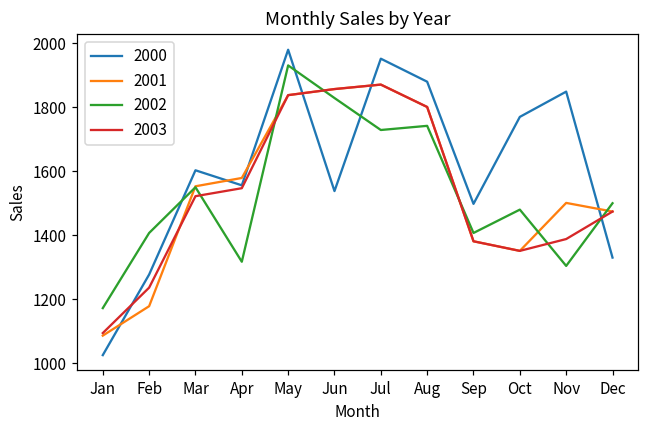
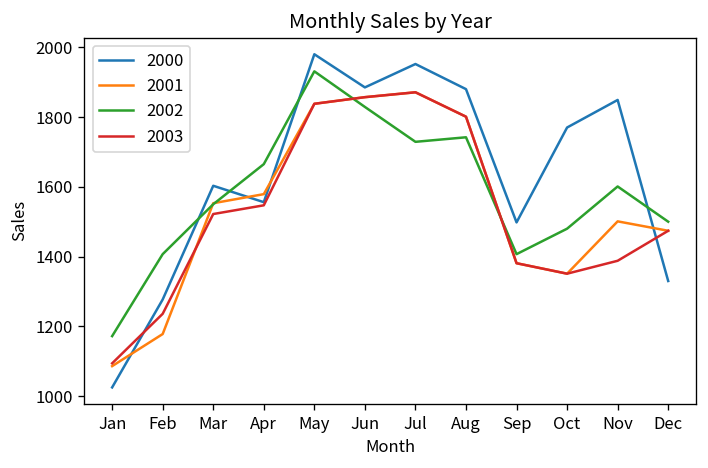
2002, Apr: 1320 -> 1670
2000, Jun: 1540 -> 1890
2002, Nov: 1300 -> 1600
